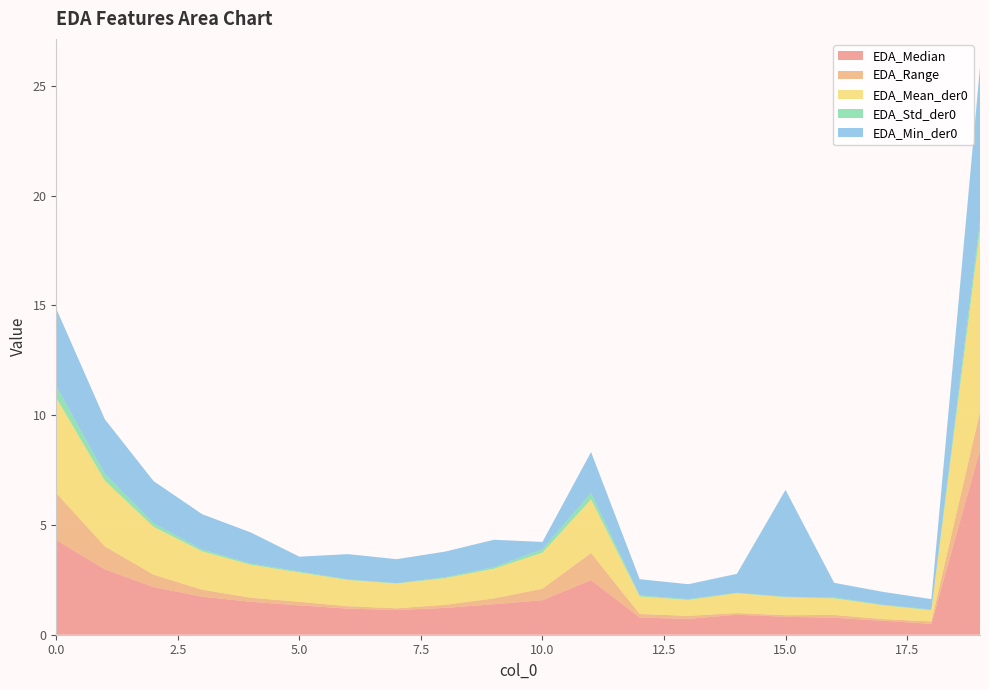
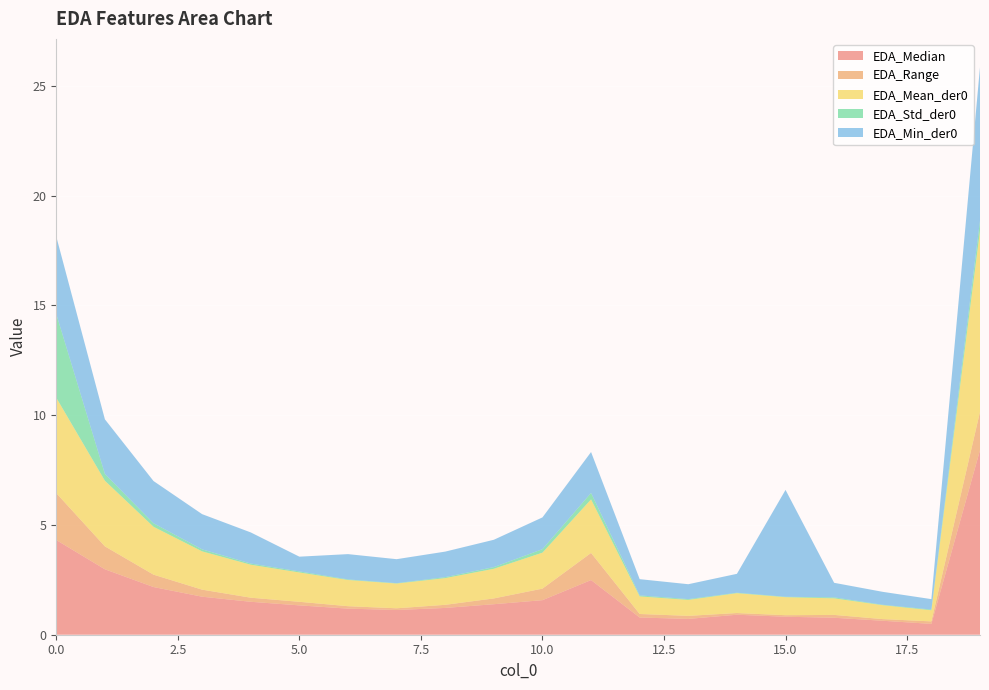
EDA_Std_der0, 0.0: 0.5 -> 3.8
EDA_Min_der0, 10.0: 0.3 -> 1.4
